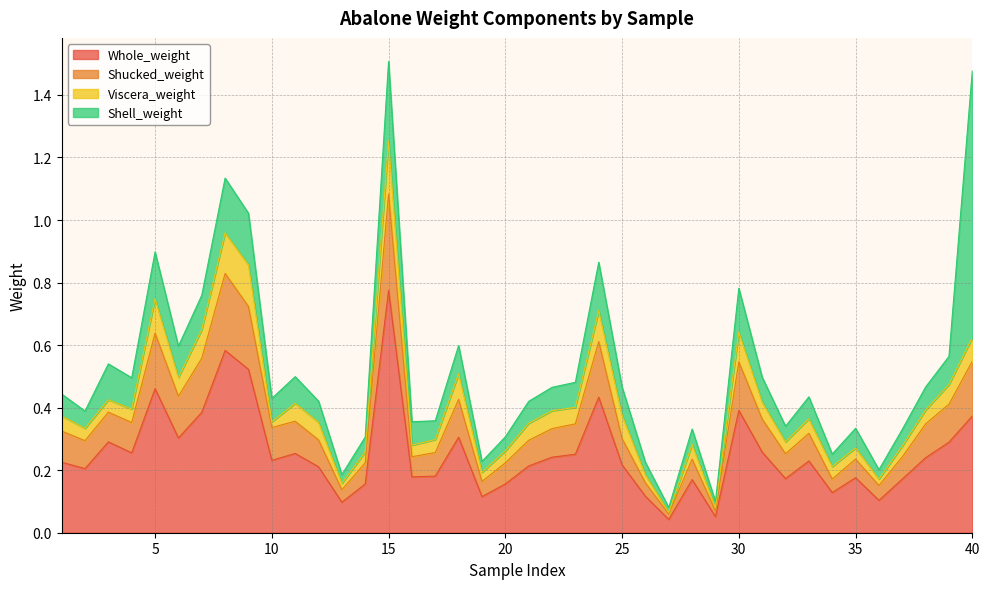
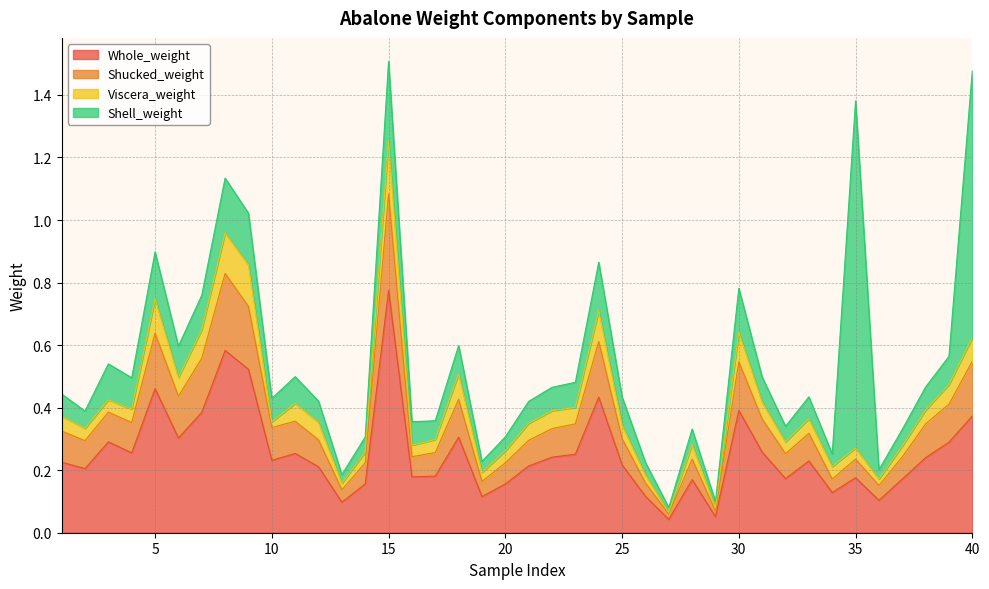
Viscera_weight, 25: 0.07 -> 0.04
Shell_weight, 35: 0.06 -> 1.11
